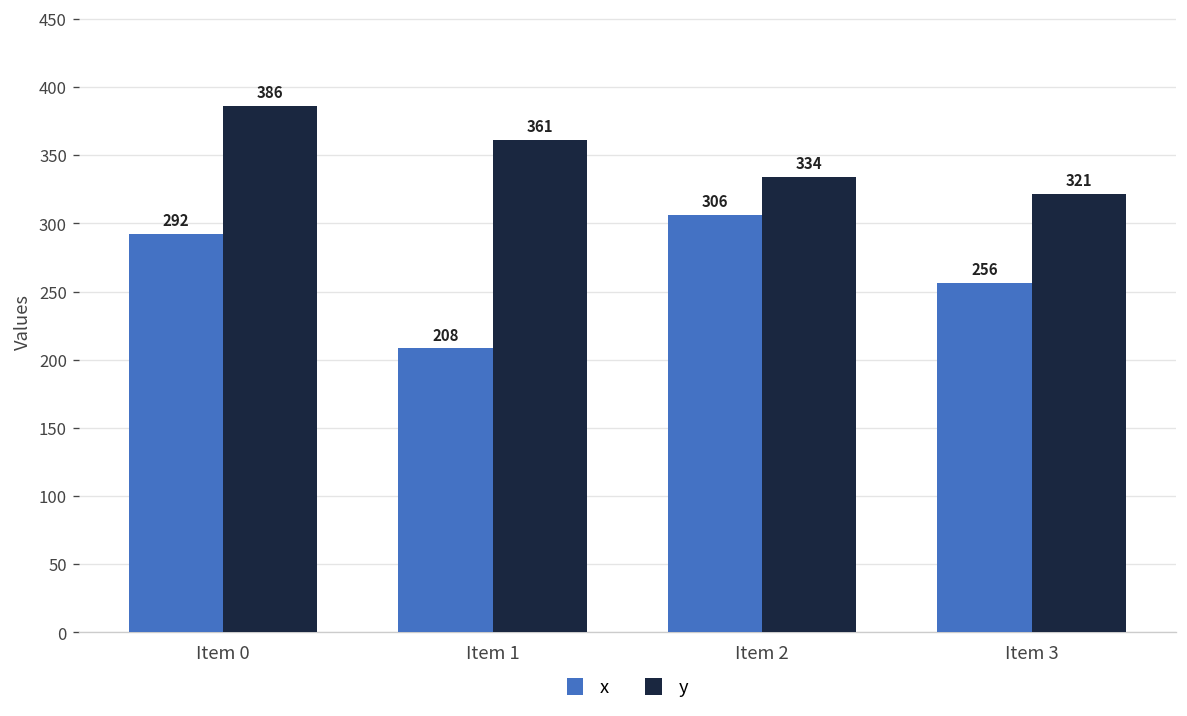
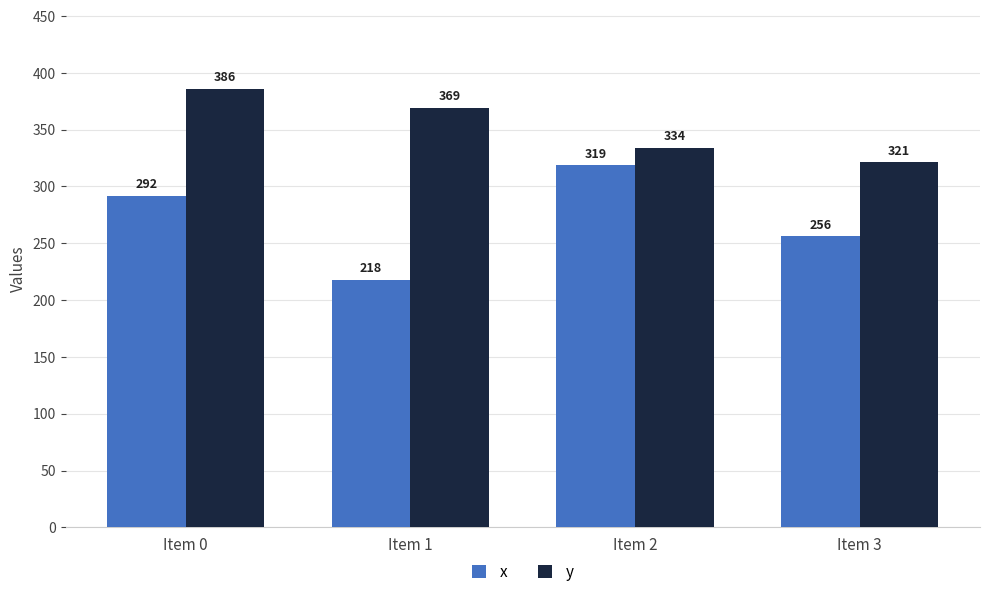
x, Item 1: 208 -> 218
y, Item 1: 361 -> 369
x, Item 2: 306 -> 319
